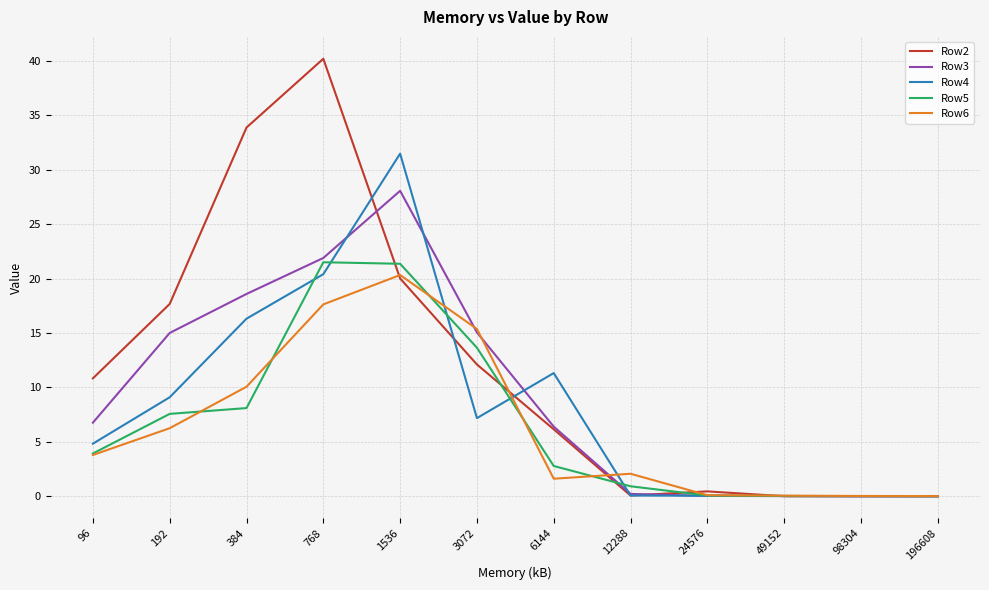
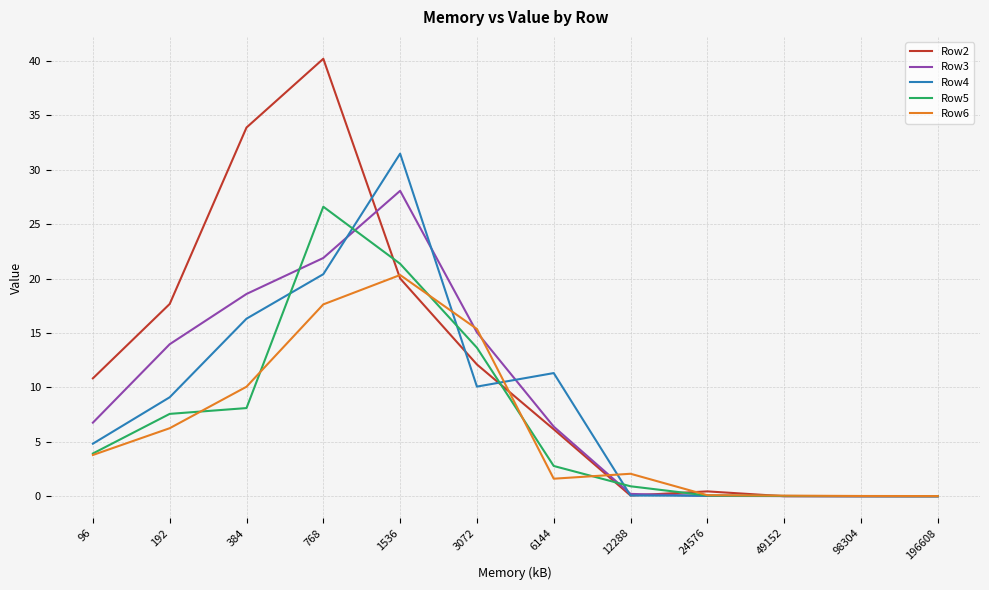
Row3, 192: 15.0 -> 14.0
Row5, 768: 21.5 -> 26.6
Row4, 3072: 7.2 -> 10.1
